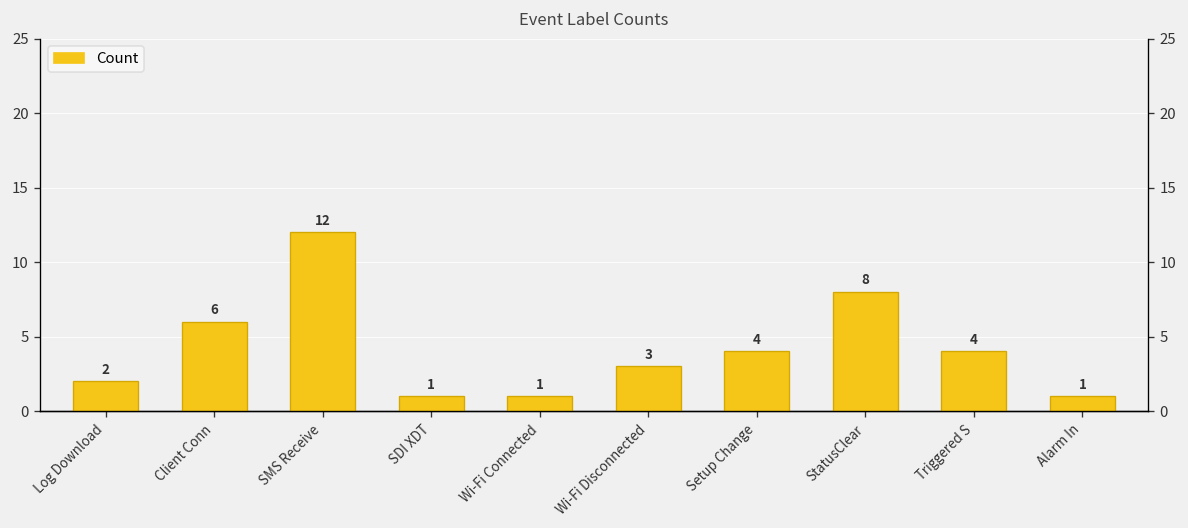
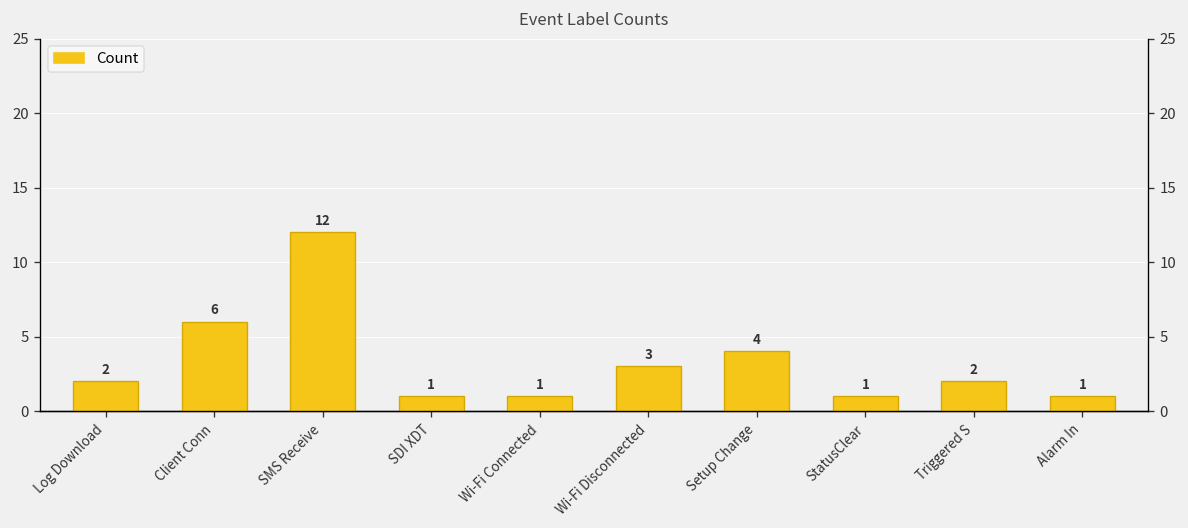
StatusClear: 8 -> 1
Triggered S: 4 -> 2
